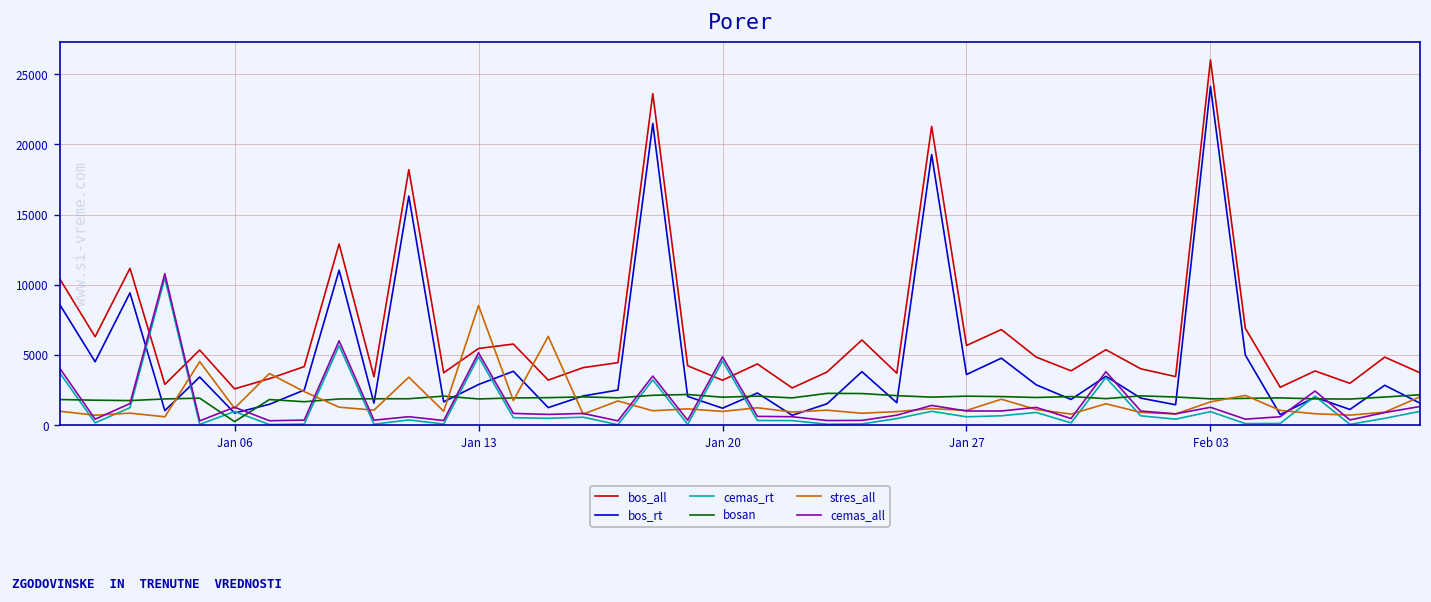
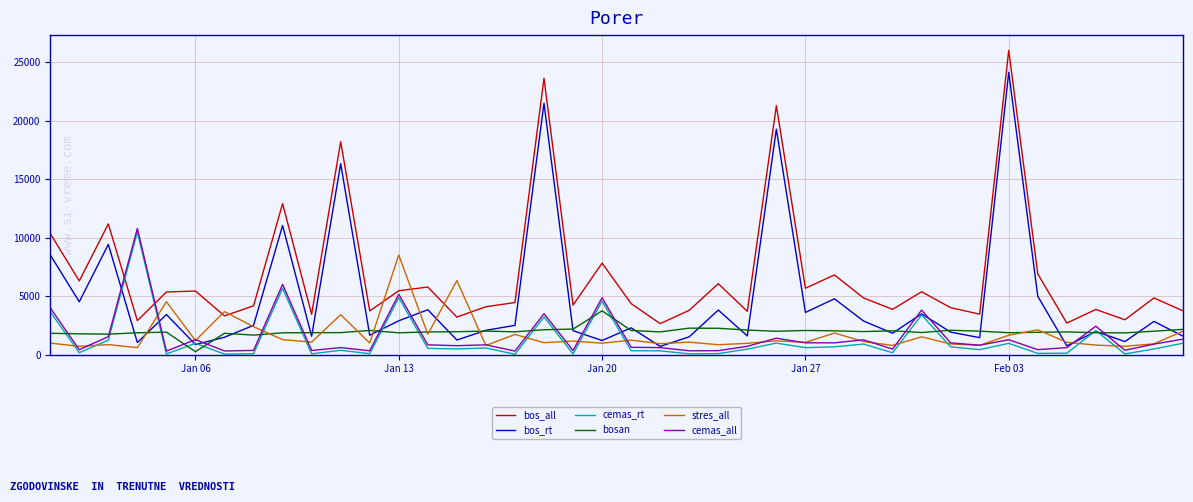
bos_all, Jan 06: 2600 -> 5400
bos_all, Jan 20: 3200 -> 7800
bosan, Jan 20: 2000 -> 3700
